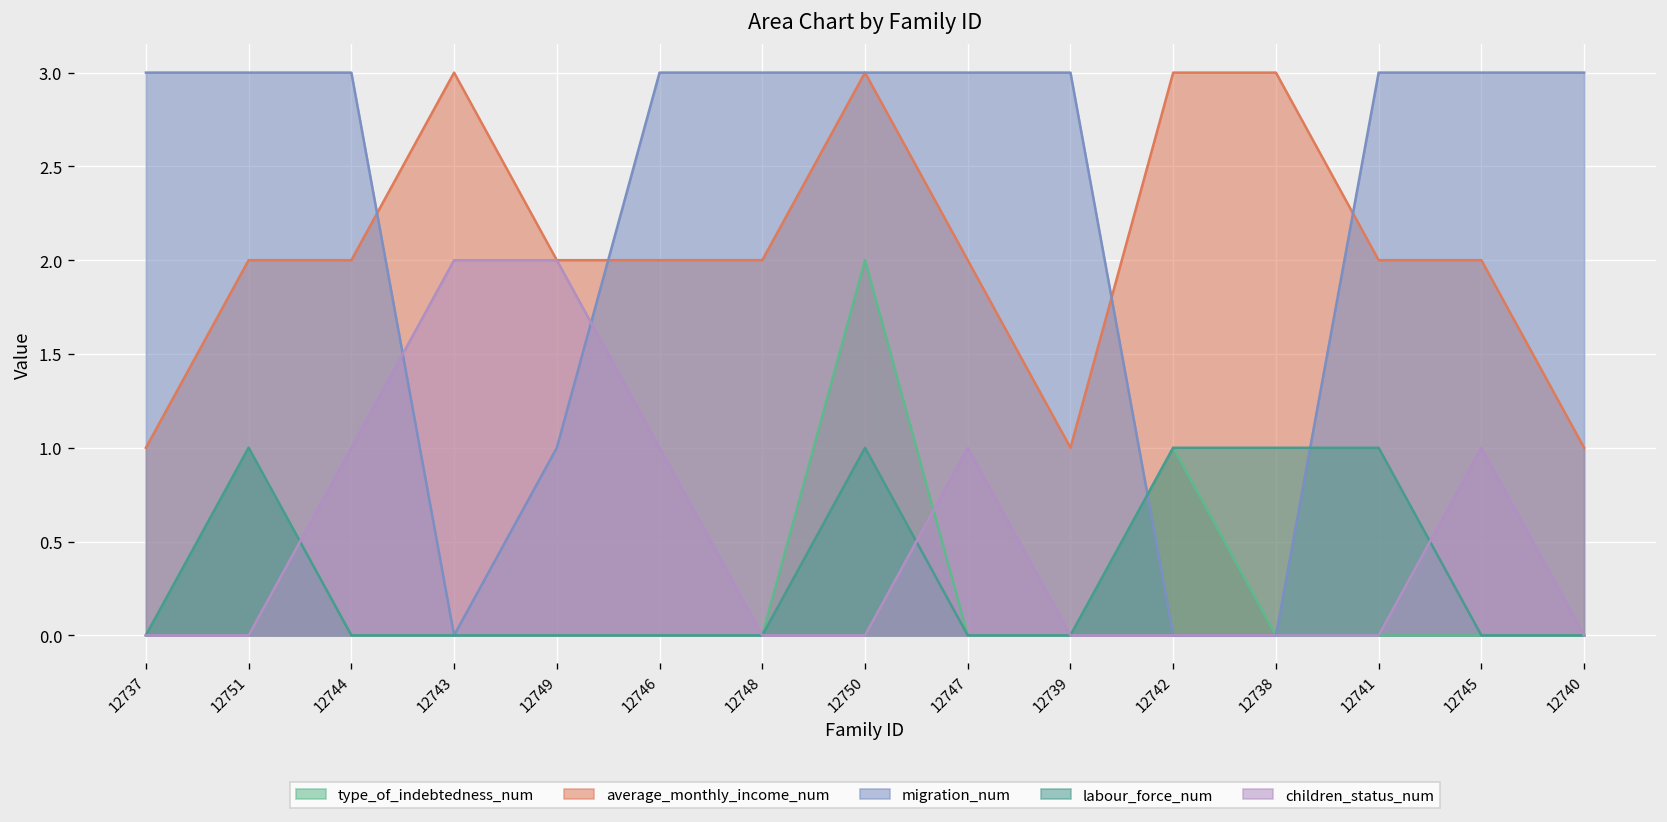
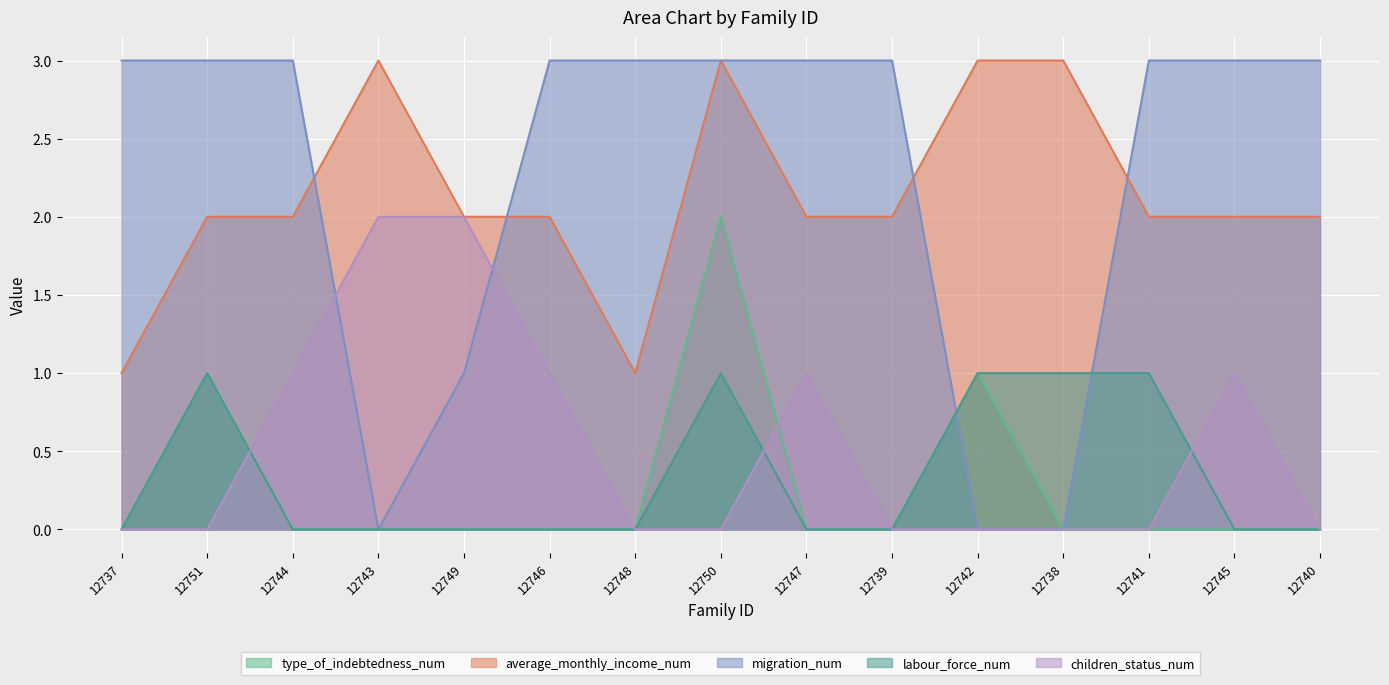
average_monthly_income_num, 12748: 2 -> 1
average_monthly_income_num, 12739: 1 -> 2
average_monthly_income_num, 12740: 1 -> 2
